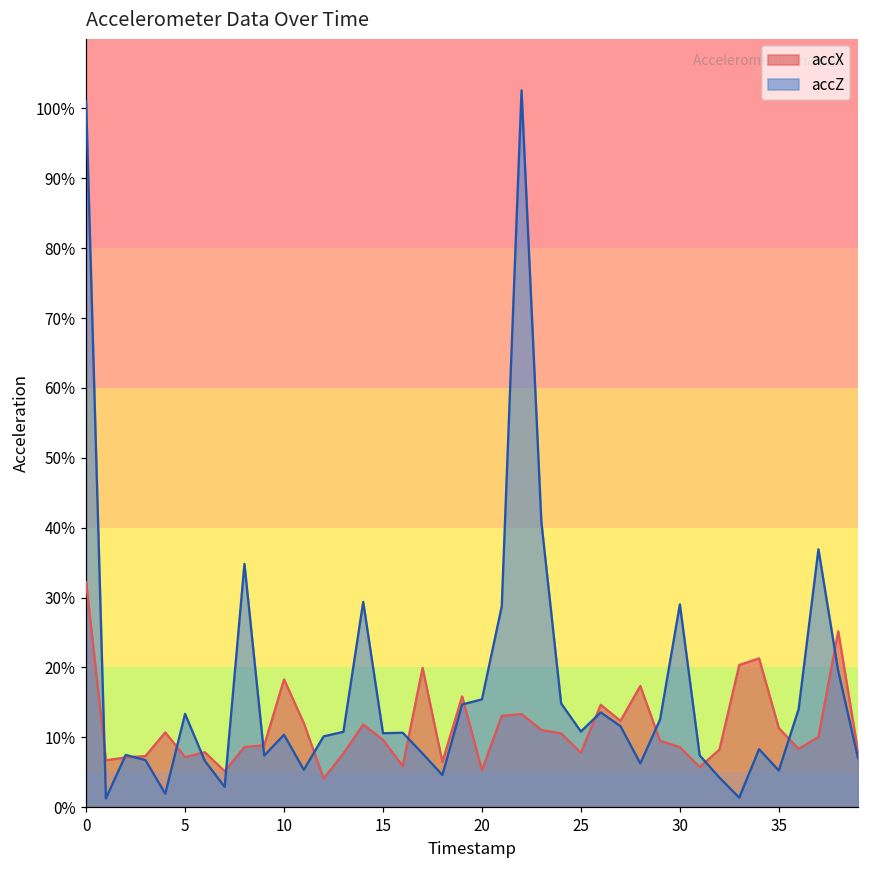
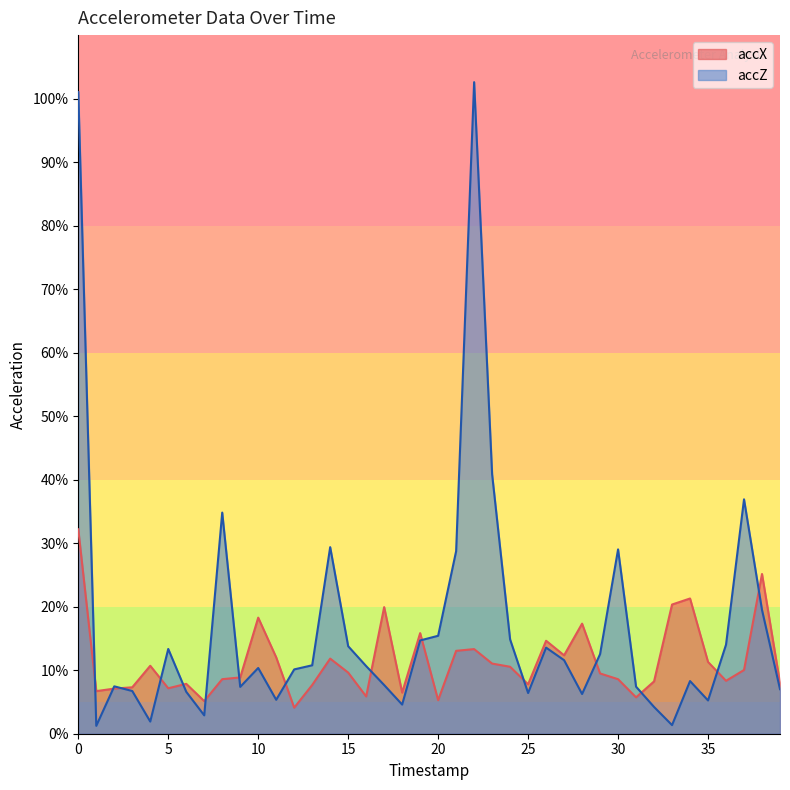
accZ, 15: 11% -> 14%
accZ, 25: 11% -> 6%
